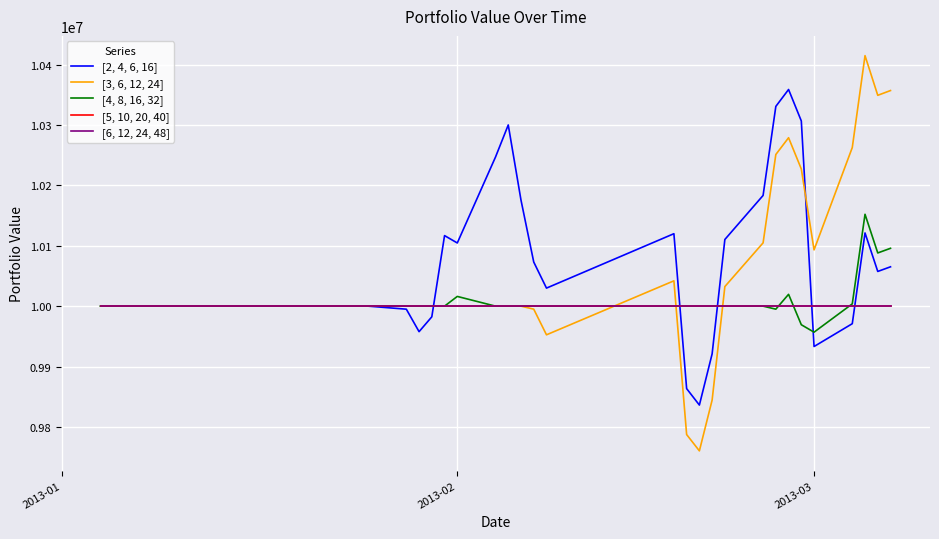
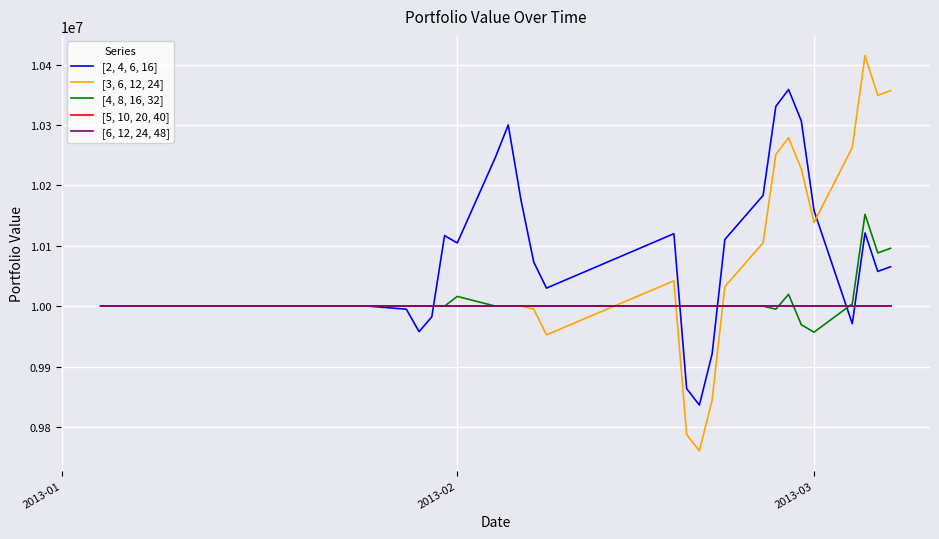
[2, 4, 6, 16], 2013-03: 9930000 -> 10160000
[3, 6, 12, 24], 2013-03: 10090000 -> 10140000
